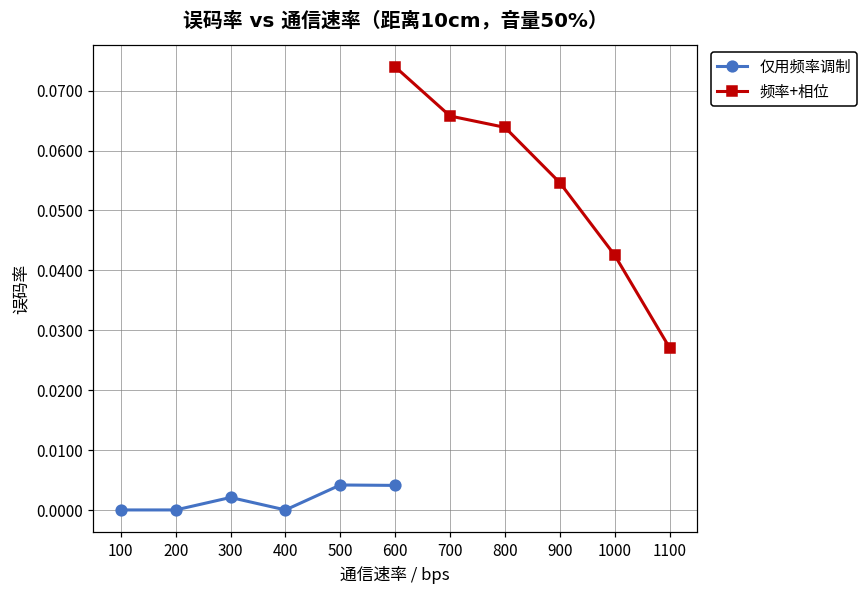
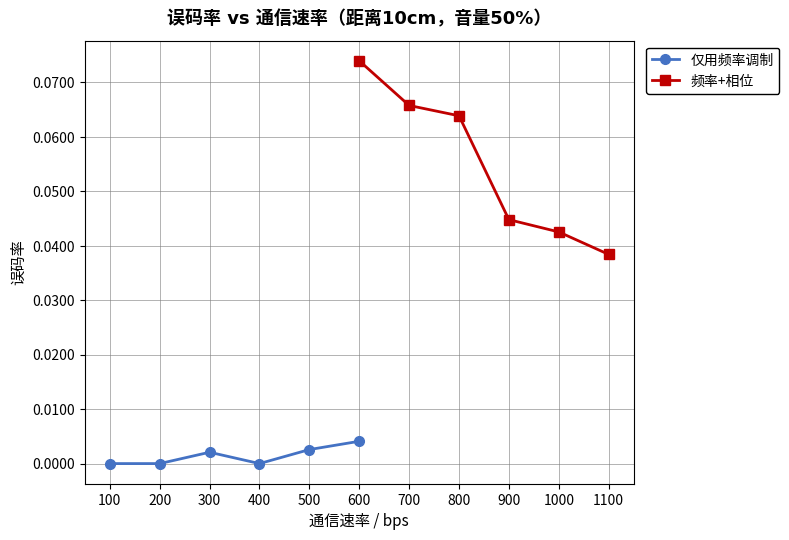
仅用频率调制, 500: 0.004 -> 0.003
频率+相位, 900: 0.055 -> 0.045
频率+相位, 1100: 0.027 -> 0.038
